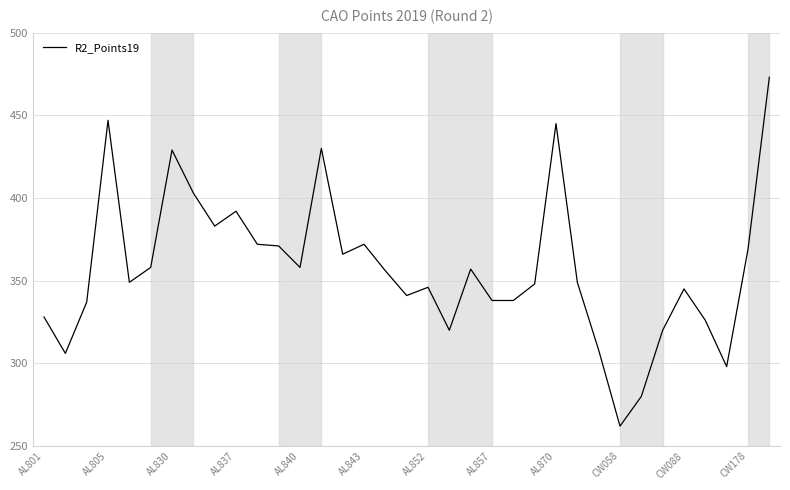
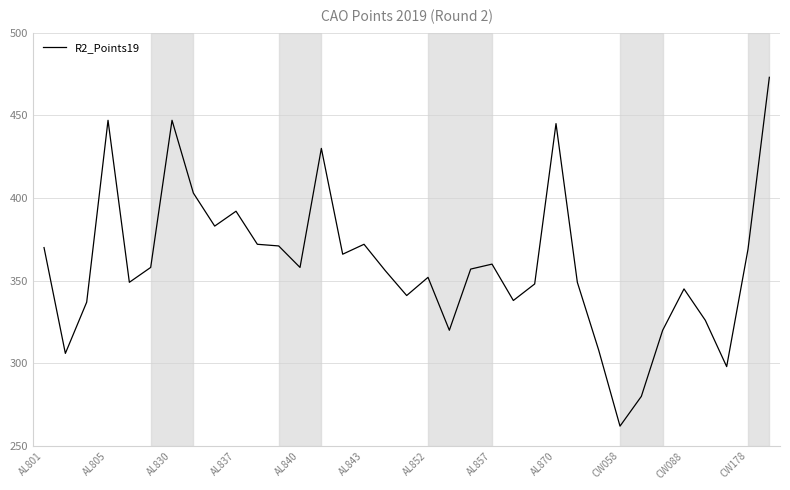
AL801: 328 -> 370
AL830: 429 -> 447
AL852: 346 -> 352
AL857: 338 -> 360
